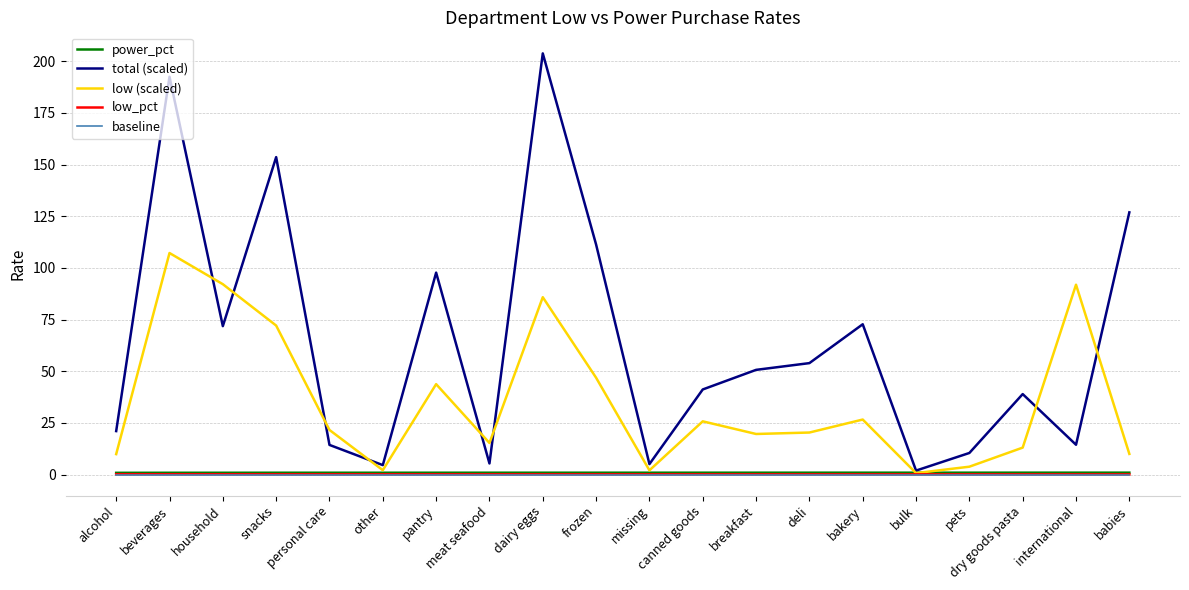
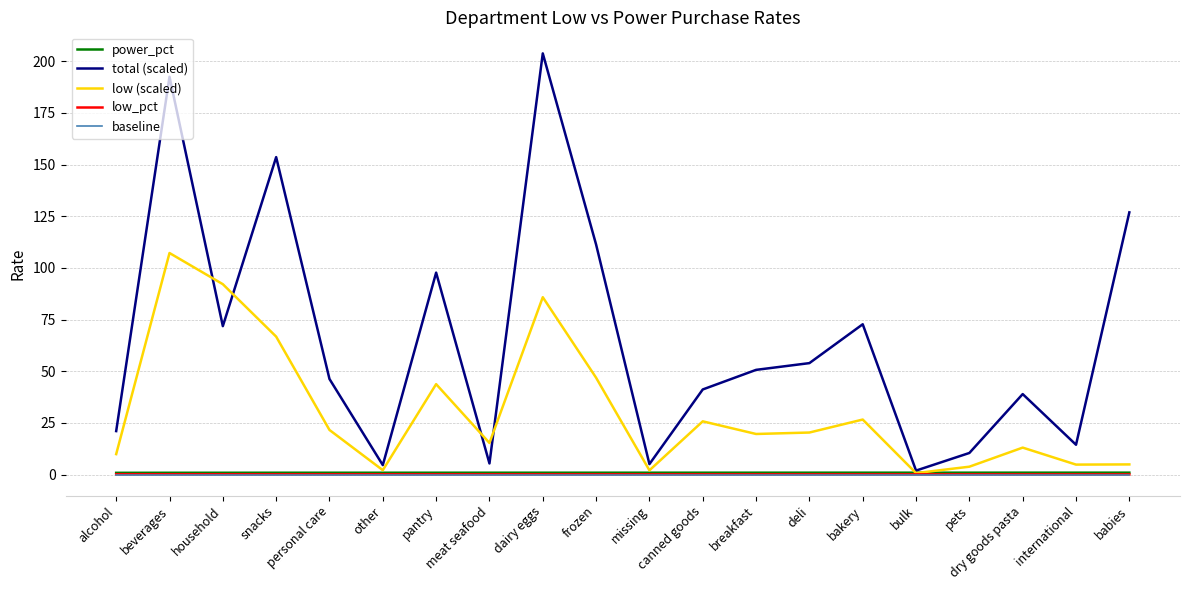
low (scaled), snacks: 72 -> 67
total (scaled), personal care: 14 -> 46
low (scaled), international: 92 -> 5
low (scaled), babies: 10 -> 5
